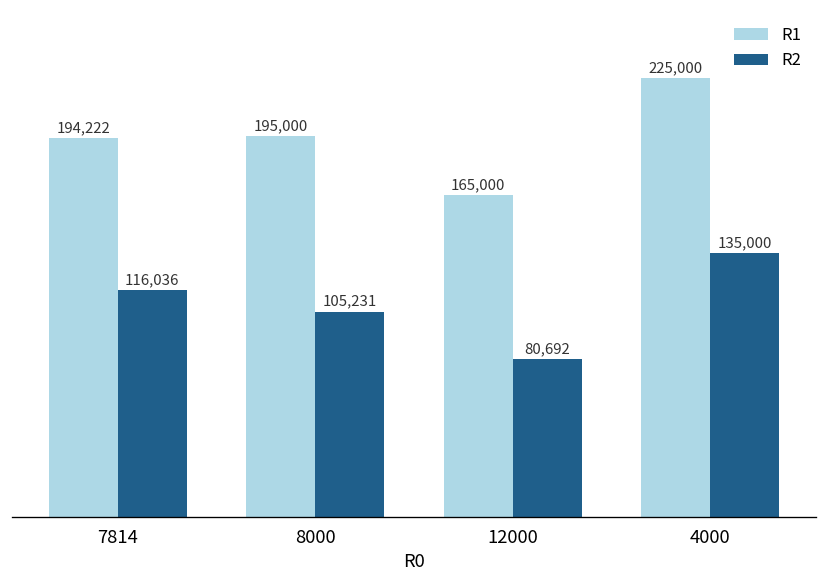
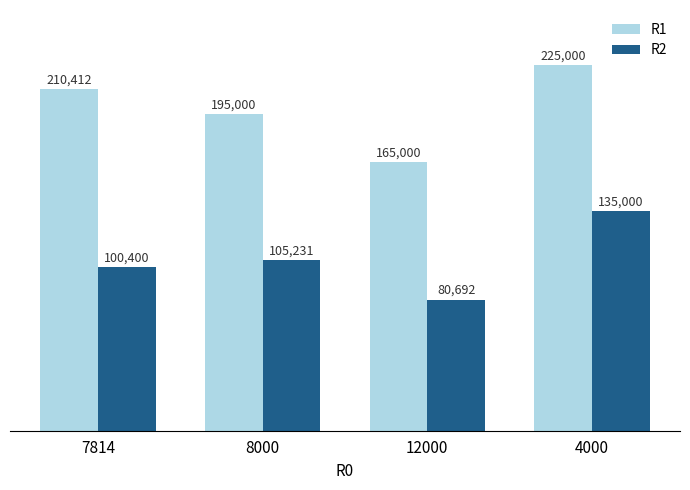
R1, 7814: 194,222 -> 210,412
R2, 7814: 116,036 -> 100,400
